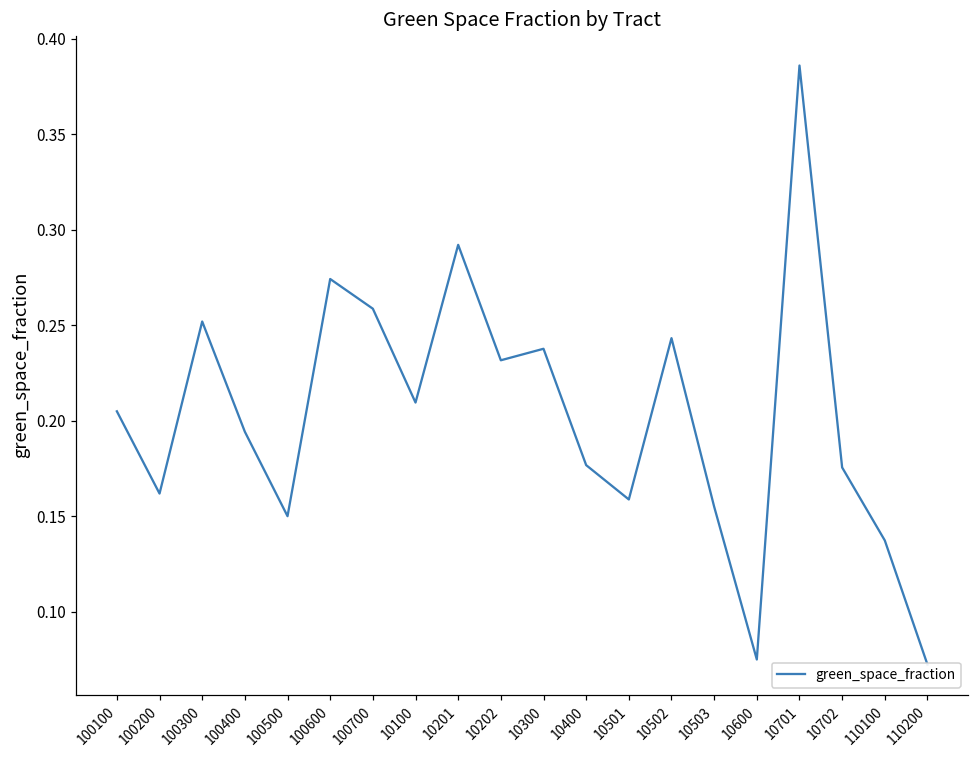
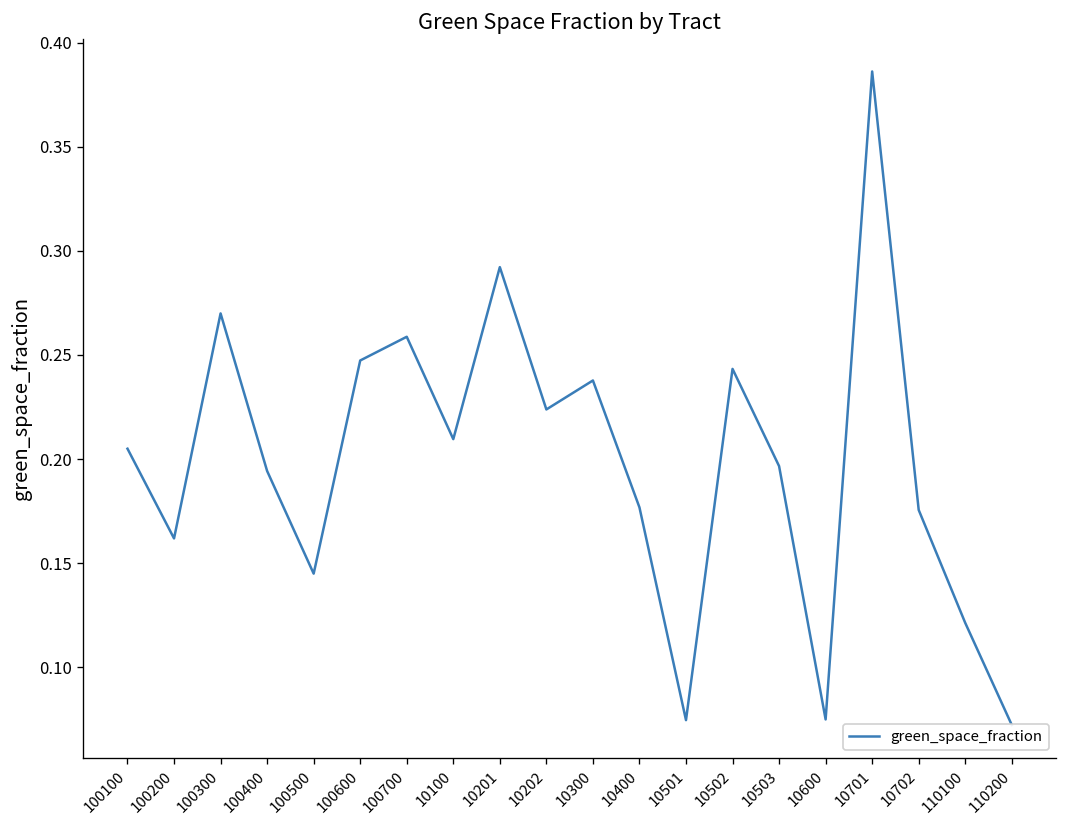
100300: 0.252 -> 0.270
100500: 0.150 -> 0.145
100600: 0.274 -> 0.247
10202: 0.232 -> 0.224
10501: 0.159 -> 0.075
10503: 0.155 -> 0.197
110100: 0.137 -> 0.121
